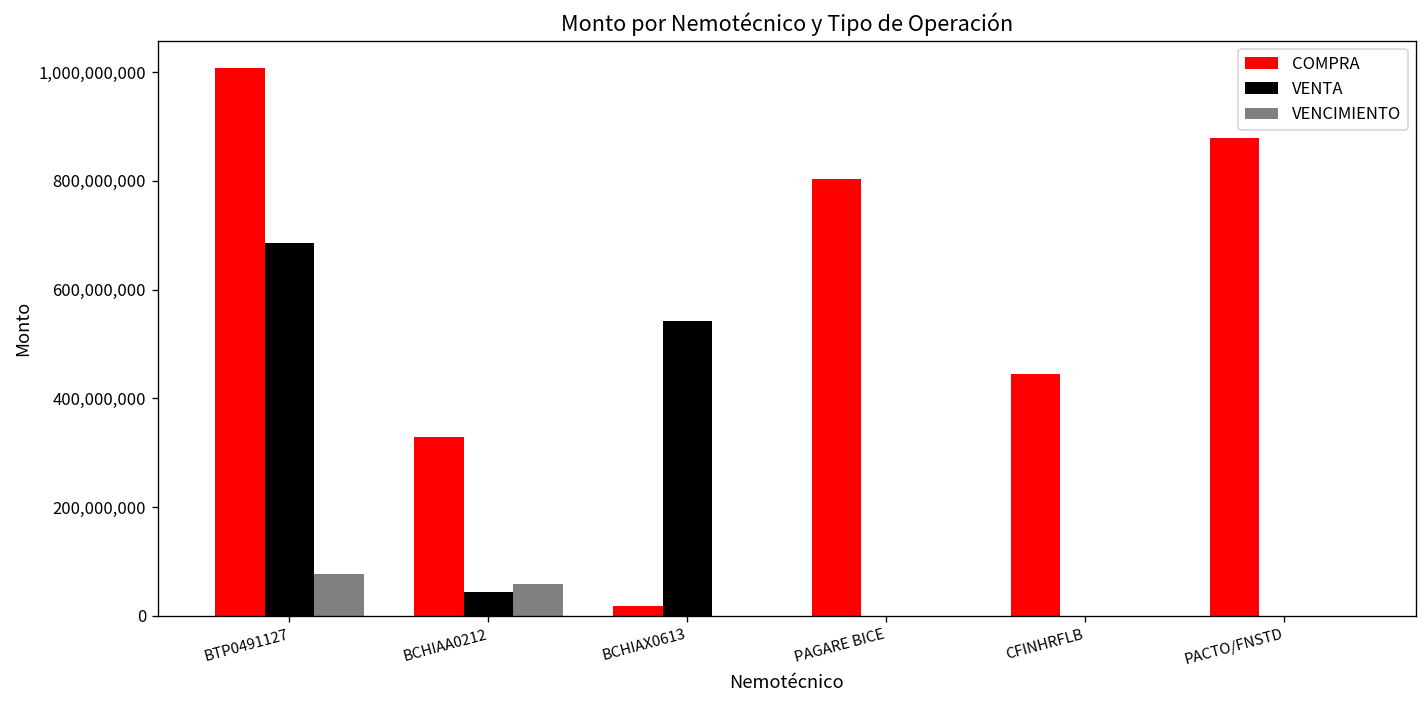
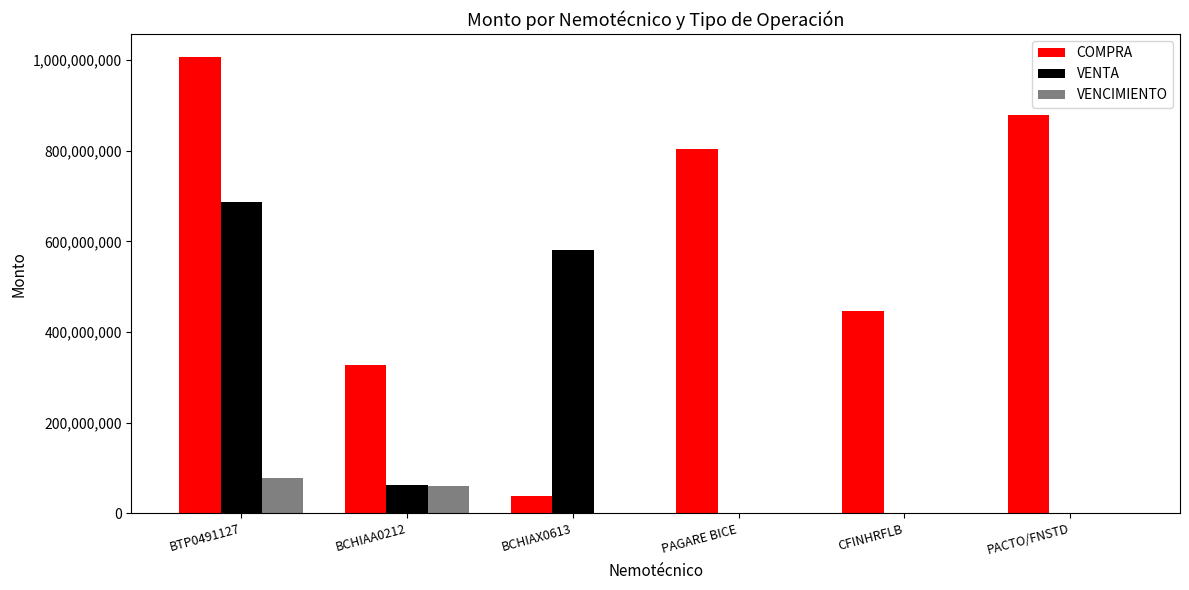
VENTA, BCHIAA0212: 40,000,000 -> 60,000,000
COMPRA, BCHIAX0613: 20,000,000 -> 40,000,000
VENTA, BCHIAX0613: 540,000,000 -> 580,000,000
